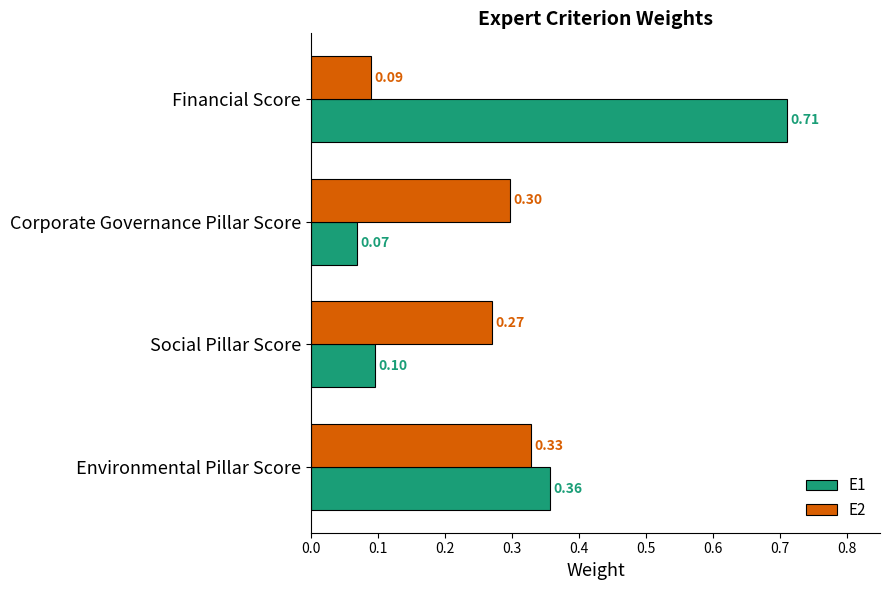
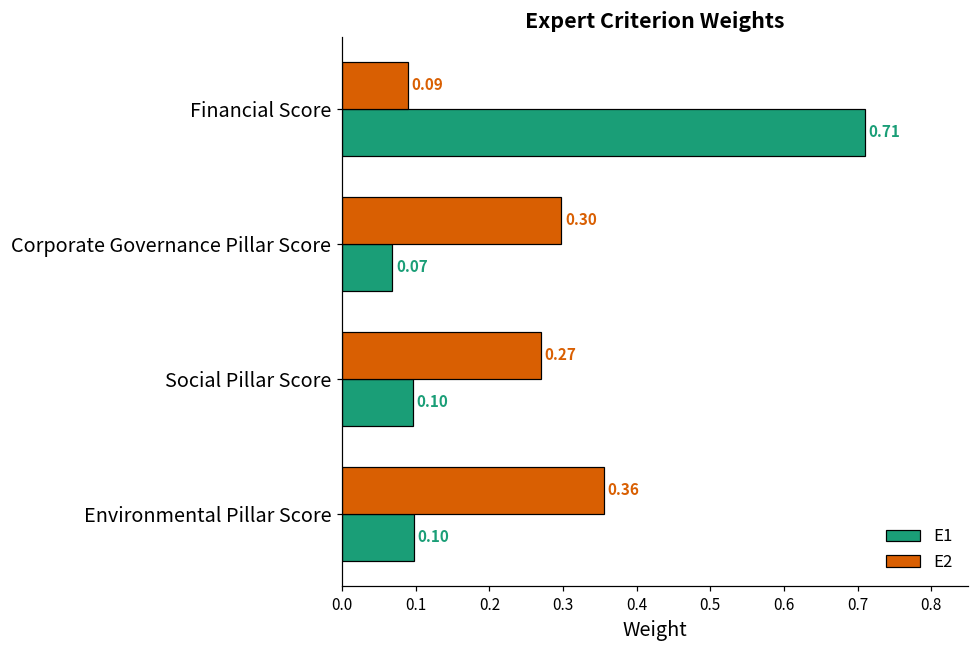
E2, Environmental Pillar Score: 0.33 -> 0.36
E1, Environmental Pillar Score: 0.36 -> 0.10
